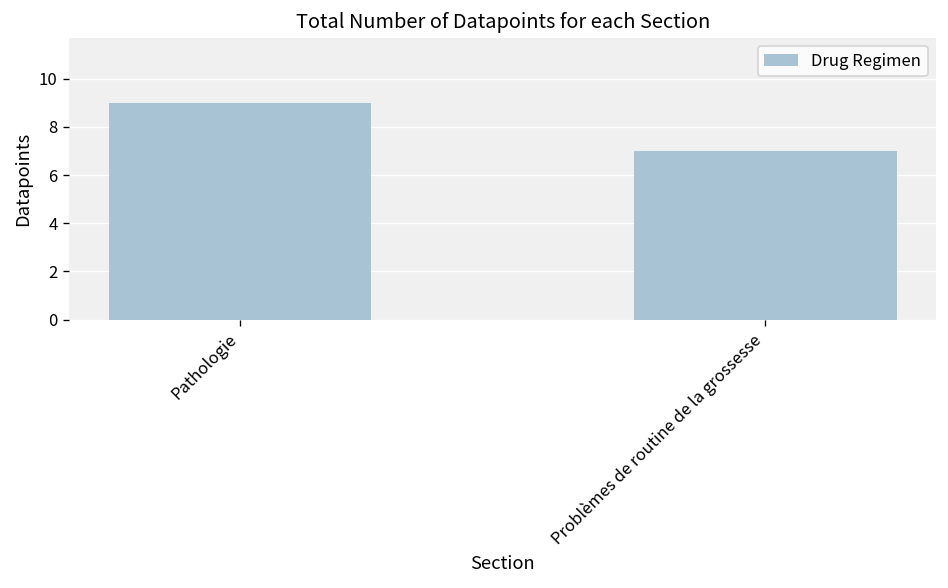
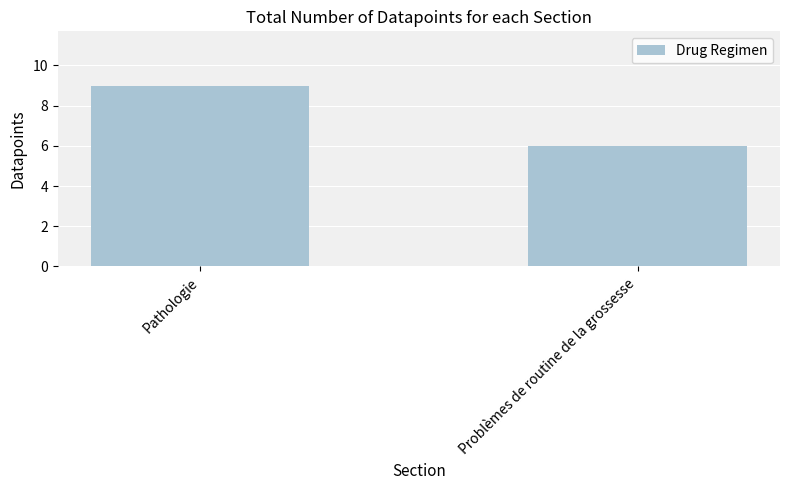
Problèmes de routine de la grossesse: 7 -> 6
